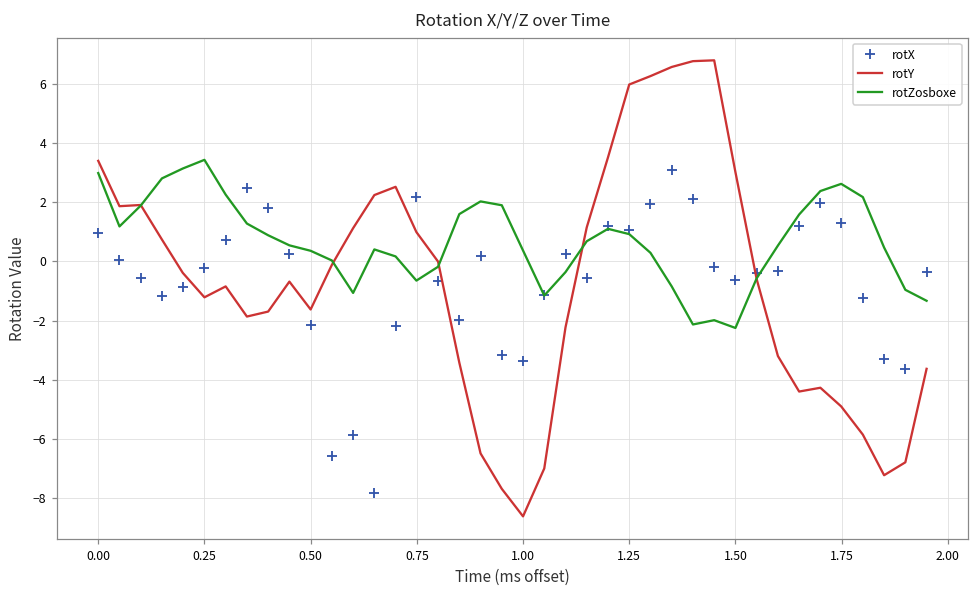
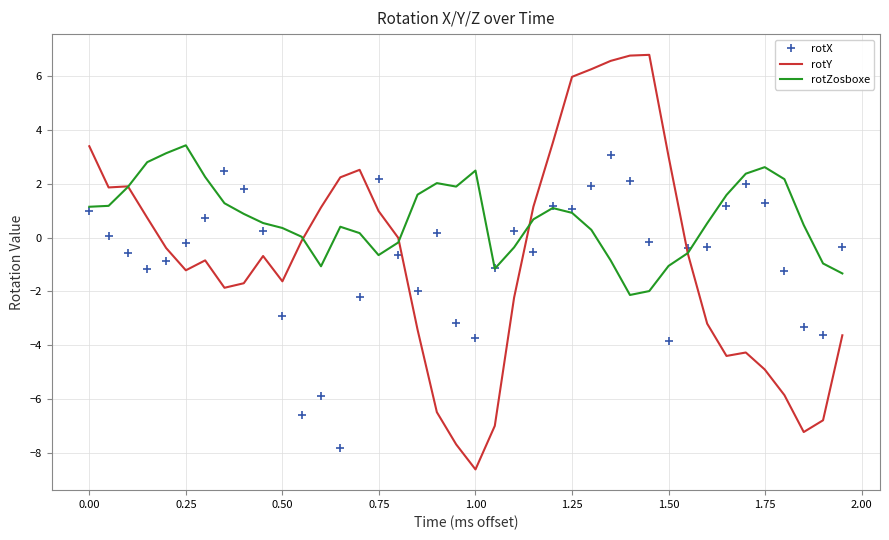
rotZosboxe, 0.00: 3.0 -> 1.1
rotX, 0.50: -2.2 -> -2.9
rotX, 1.00: -3.4 -> -3.7
rotZosboxe, 1.00: 0.4 -> 2.5
rotX, 1.50: -0.6 -> -3.9
rotZosboxe, 1.50: -2.2 -> -1.1
